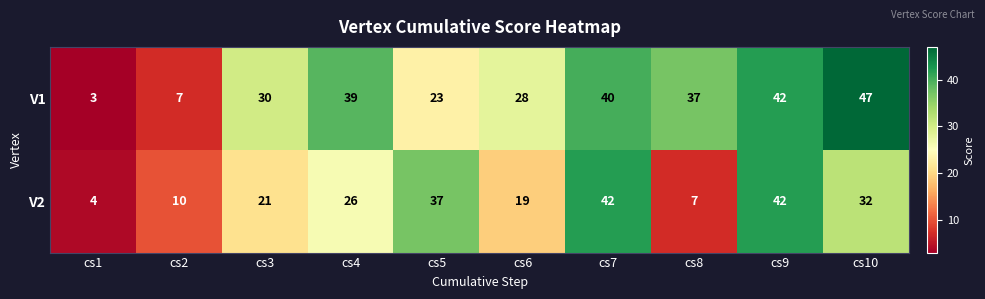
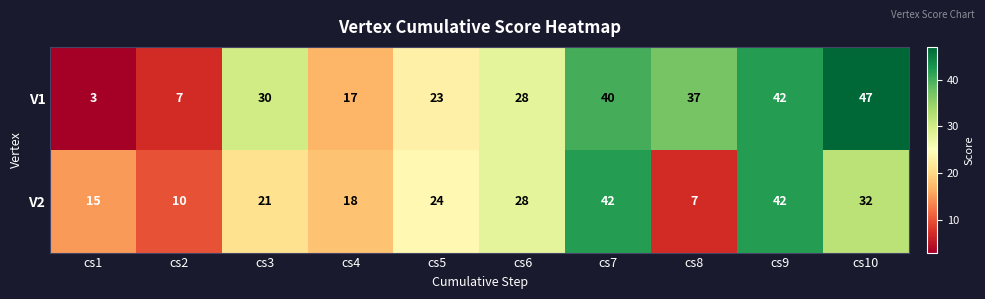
V1, cs4: 39 -> 17
V2, cs1: 4 -> 15
V2, cs4: 26 -> 18
V2, cs5: 37 -> 24
V2, cs6: 19 -> 28
